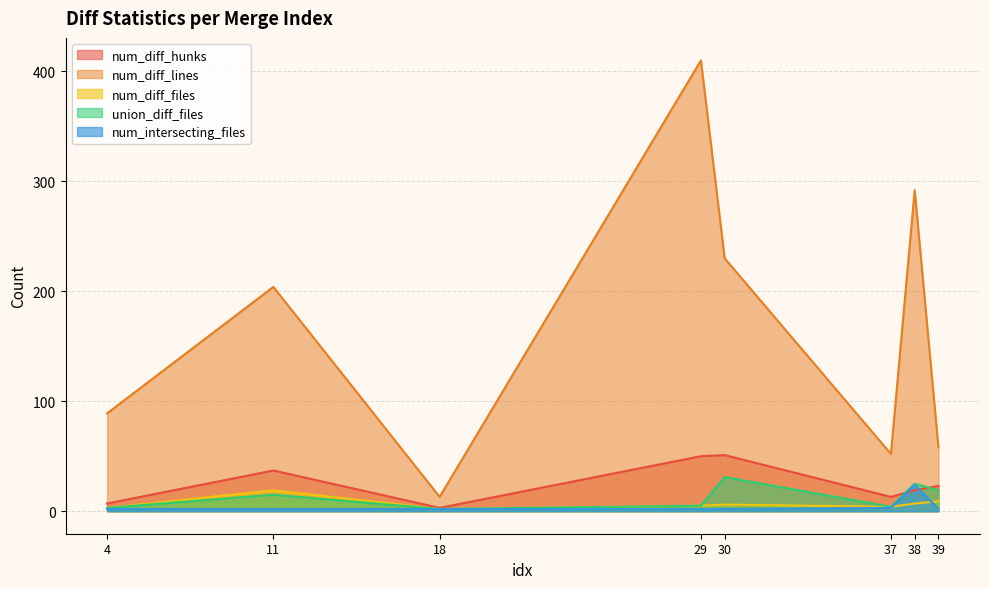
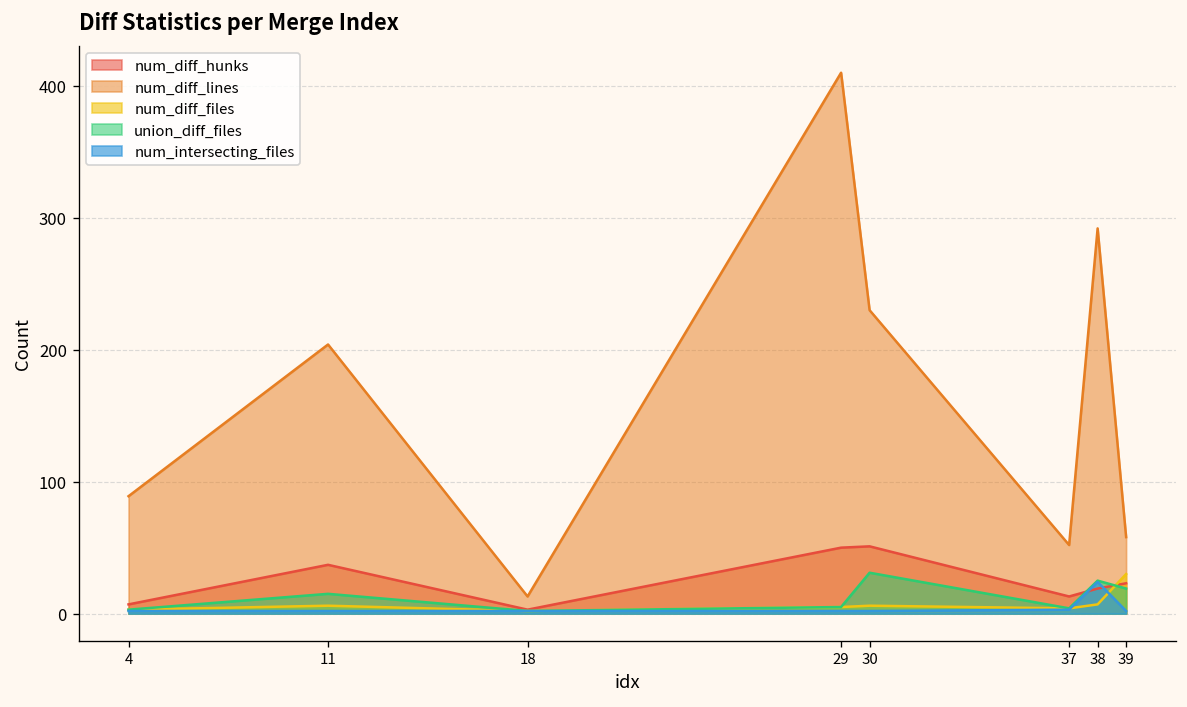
num_diff_files, 11: 19 -> 6
num_diff_files, 39: 9 -> 30
